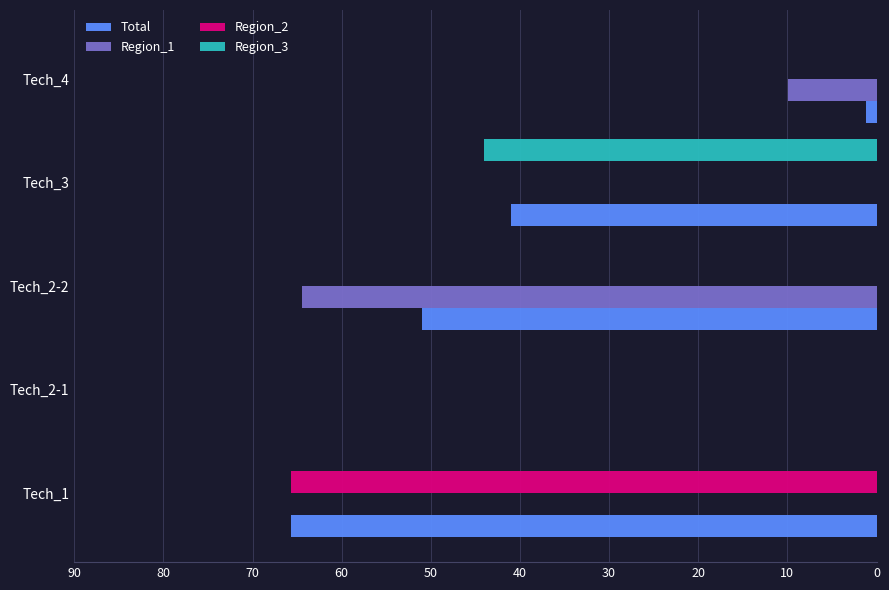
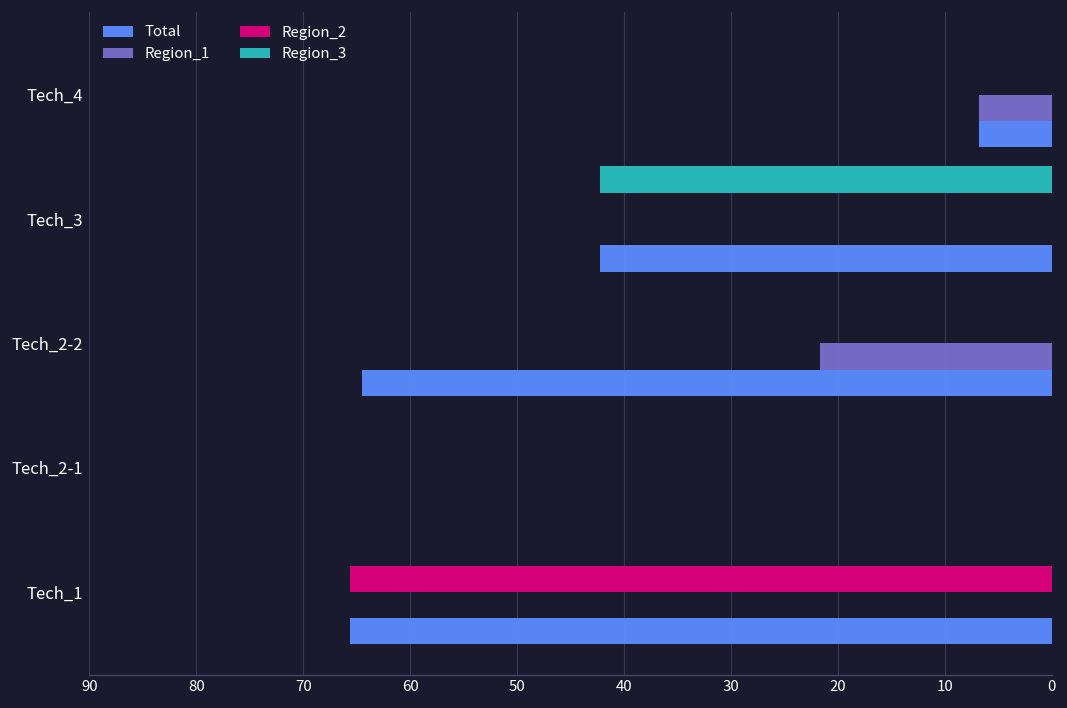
Region_1, Tech_4: 10 -> 7
Total, Tech_4: 1 -> 7
Region_3, Tech_3: 44 -> 42
Total, Tech_3: 41 -> 42
Region_1, Tech_2-2: 64 -> 22
Total, Tech_2-2: 51 -> 64
